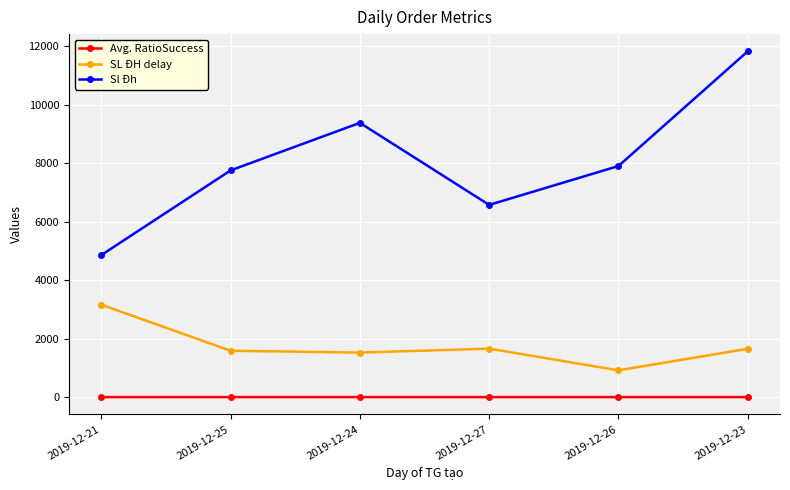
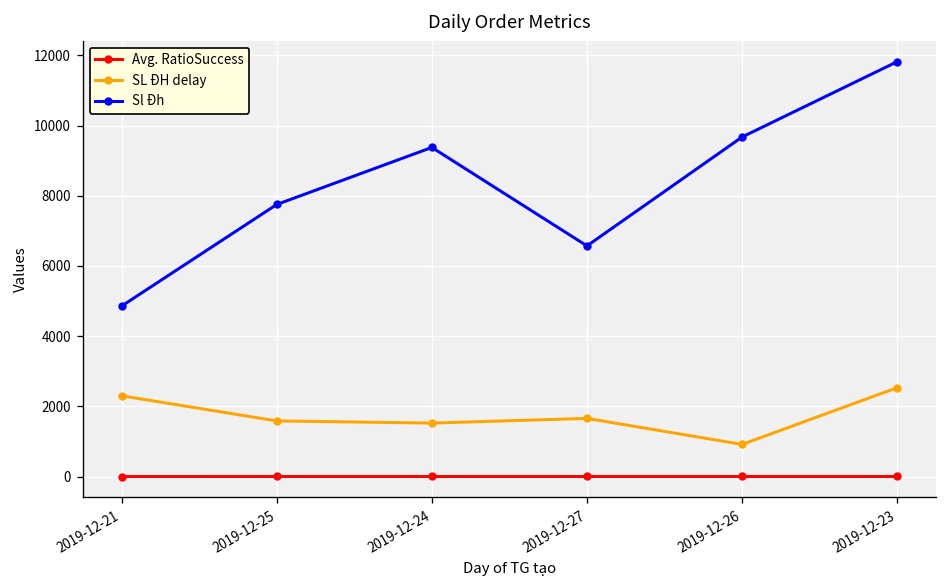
SL ĐH delay, 2019-12-21: 3200 -> 2300
Sl Đh, 2019-12-26: 7900 -> 9700
SL ĐH delay, 2019-12-23: 1700 -> 2500
